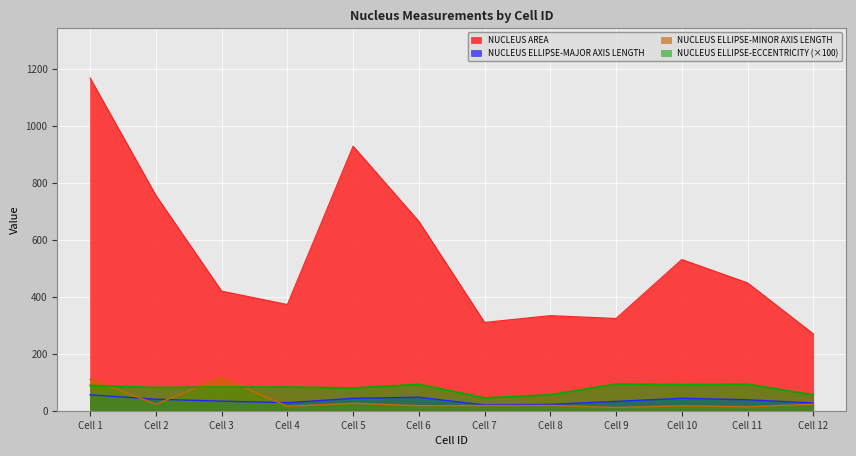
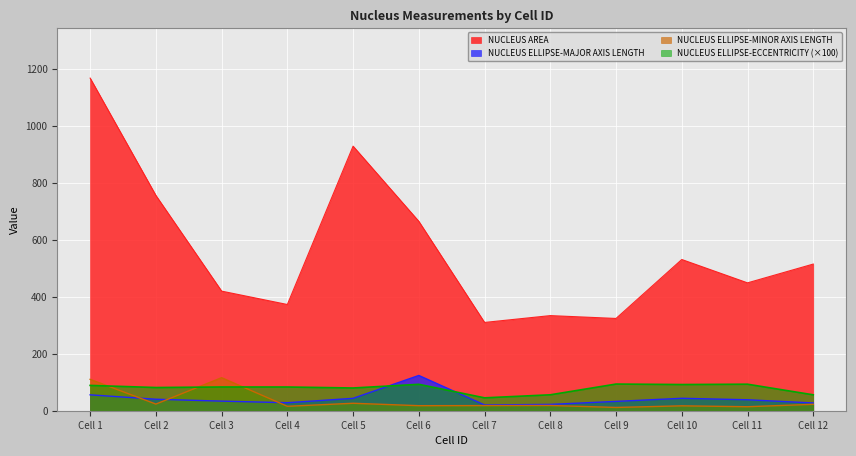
NUCLEUS ELLIPSE-MAJOR AXIS LENGTH, Cell 6: 50 -> 120
NUCLEUS AREA, Cell 12: 270 -> 520
